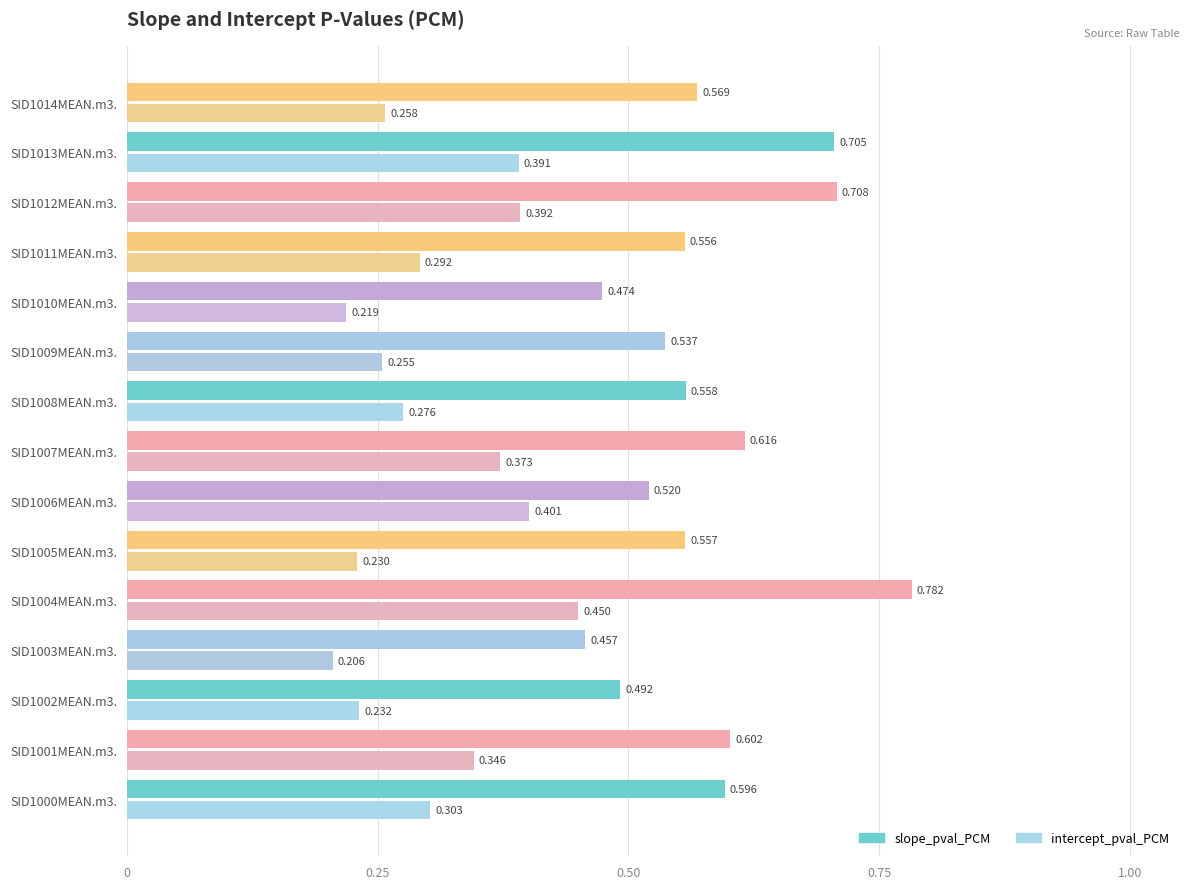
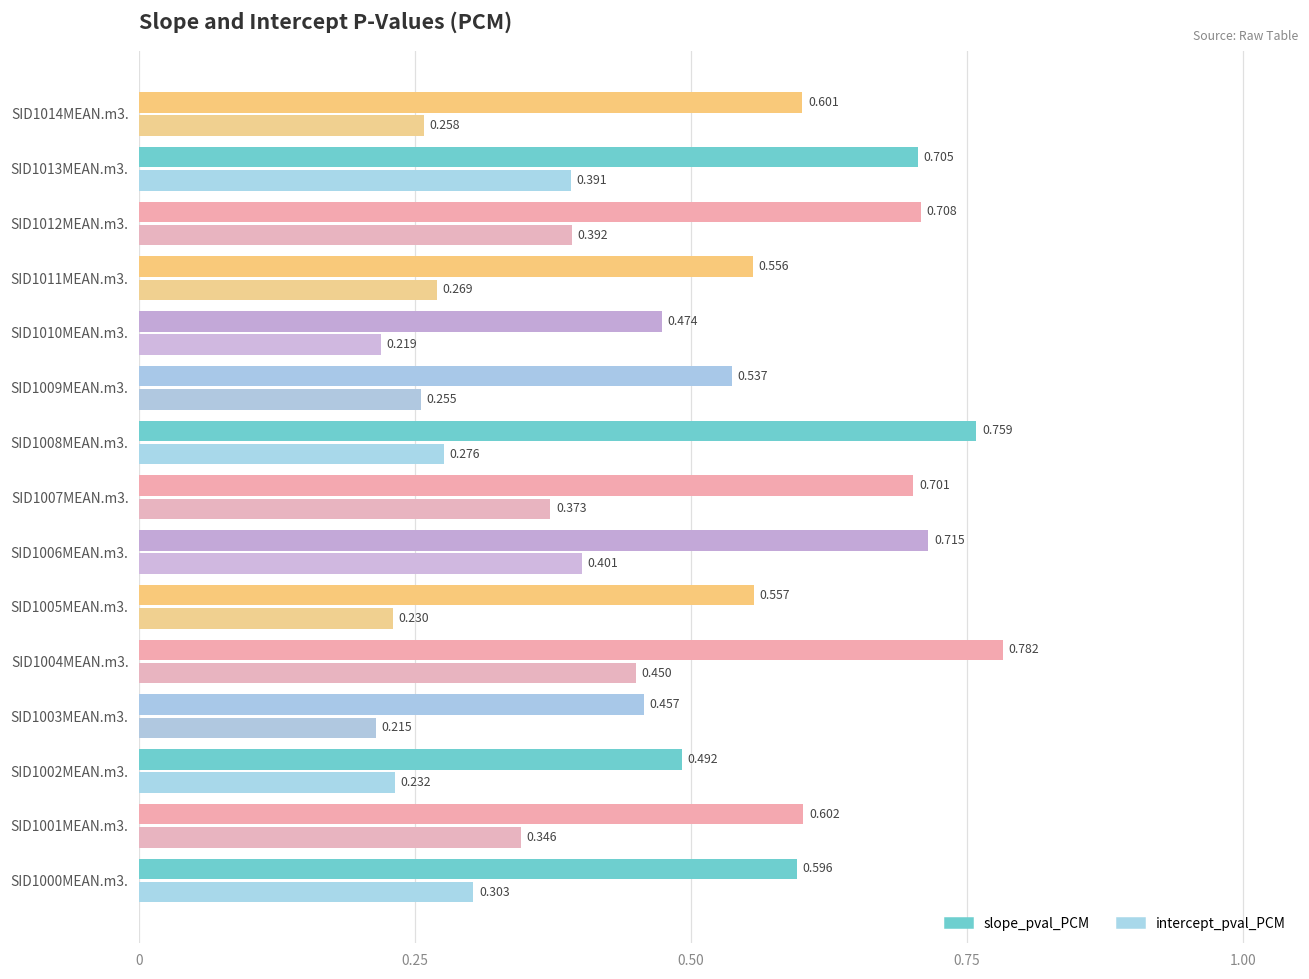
slope_pval_PCM, SID1014MEAN.m3.: 0.569 -> 0.601
intercept_pval_PCM, SID1011MEAN.m3.: 0.292 -> 0.269
slope_pval_PCM, SID1008MEAN.m3.: 0.558 -> 0.759
slope_pval_PCM, SID1007MEAN.m3.: 0.616 -> 0.701
slope_pval_PCM, SID1006MEAN.m3.: 0.520 -> 0.715
intercept_pval_PCM, SID1003MEAN.m3.: 0.206 -> 0.215
